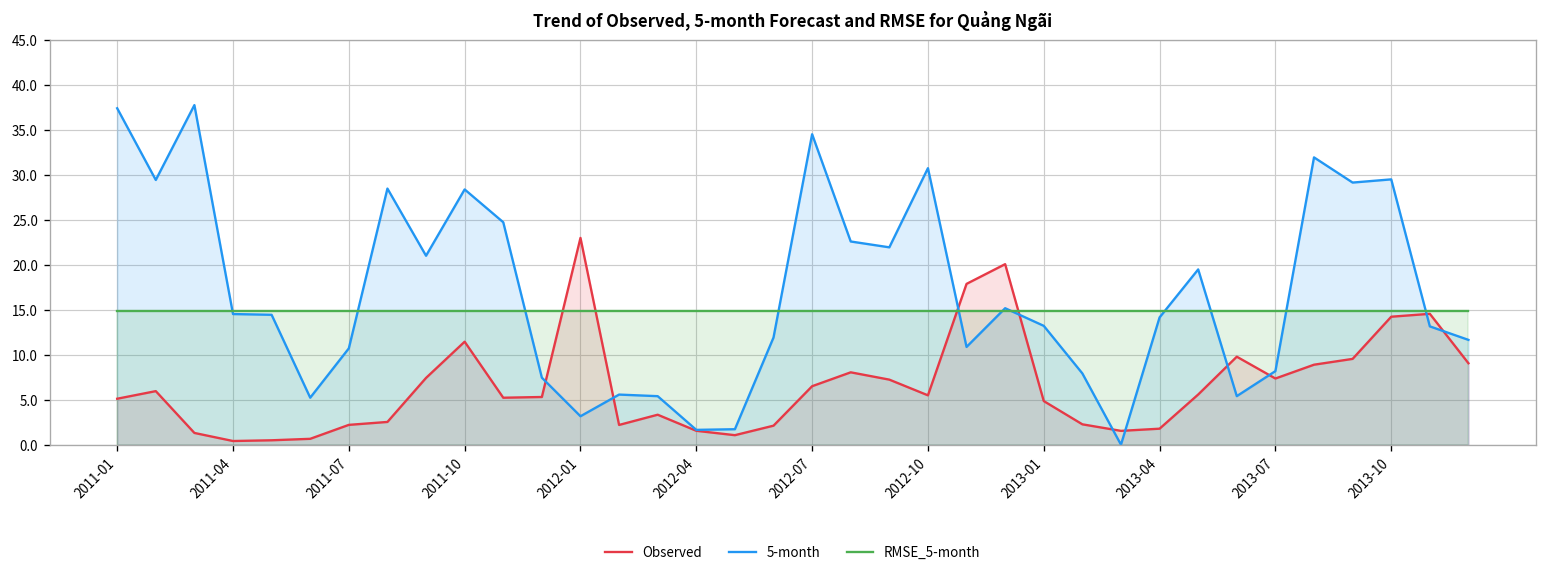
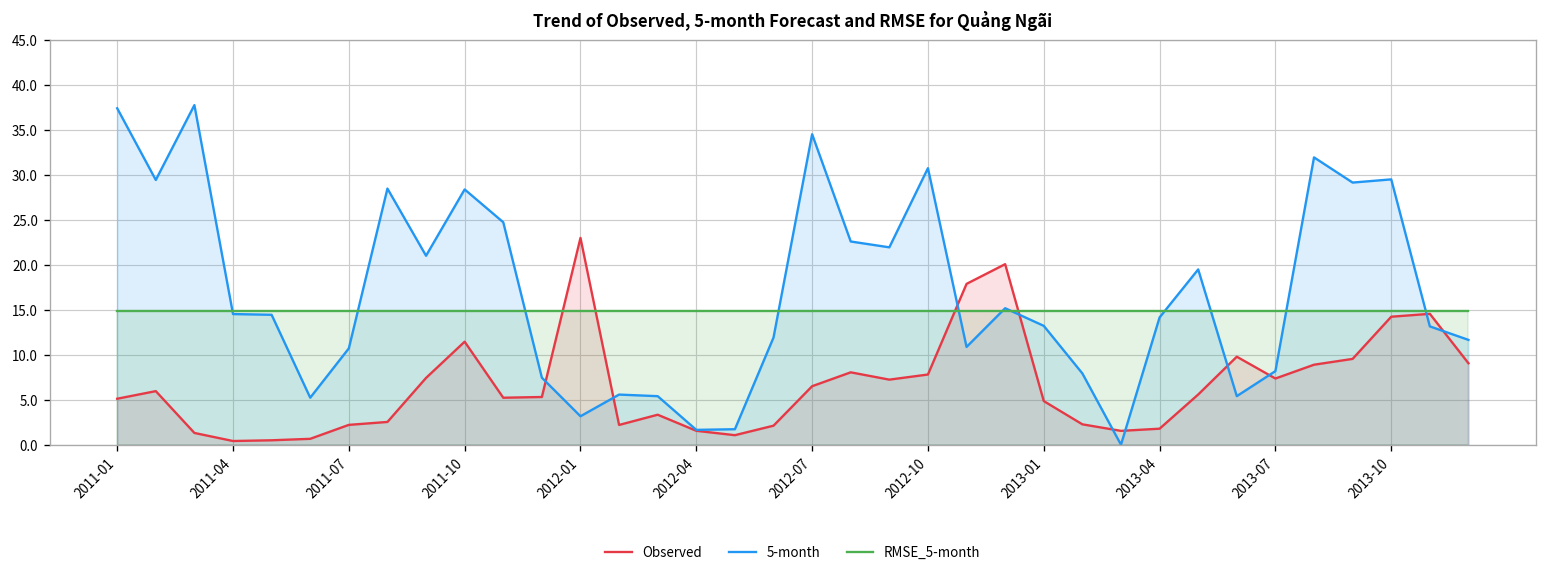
Observed, 2012-10: 5 -> 8
